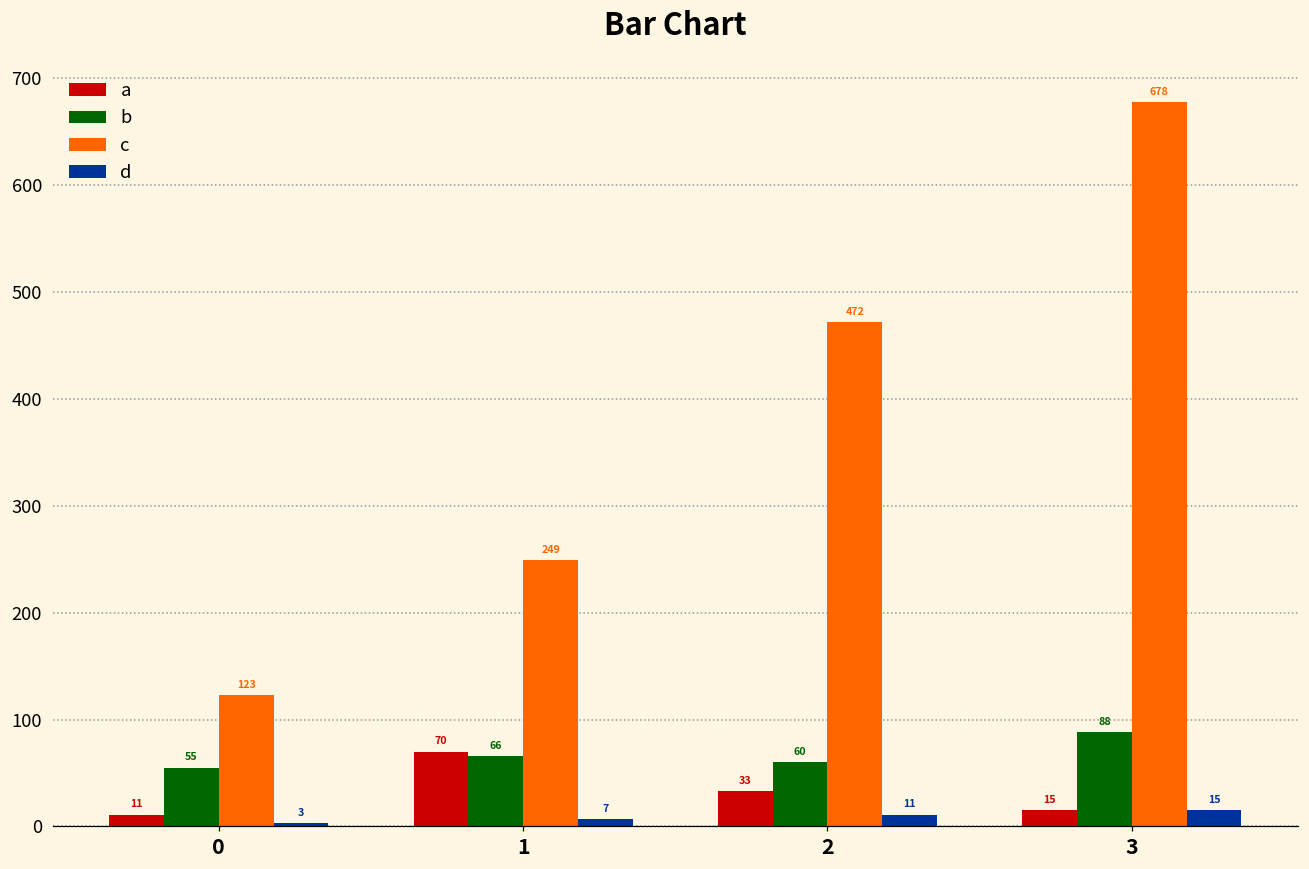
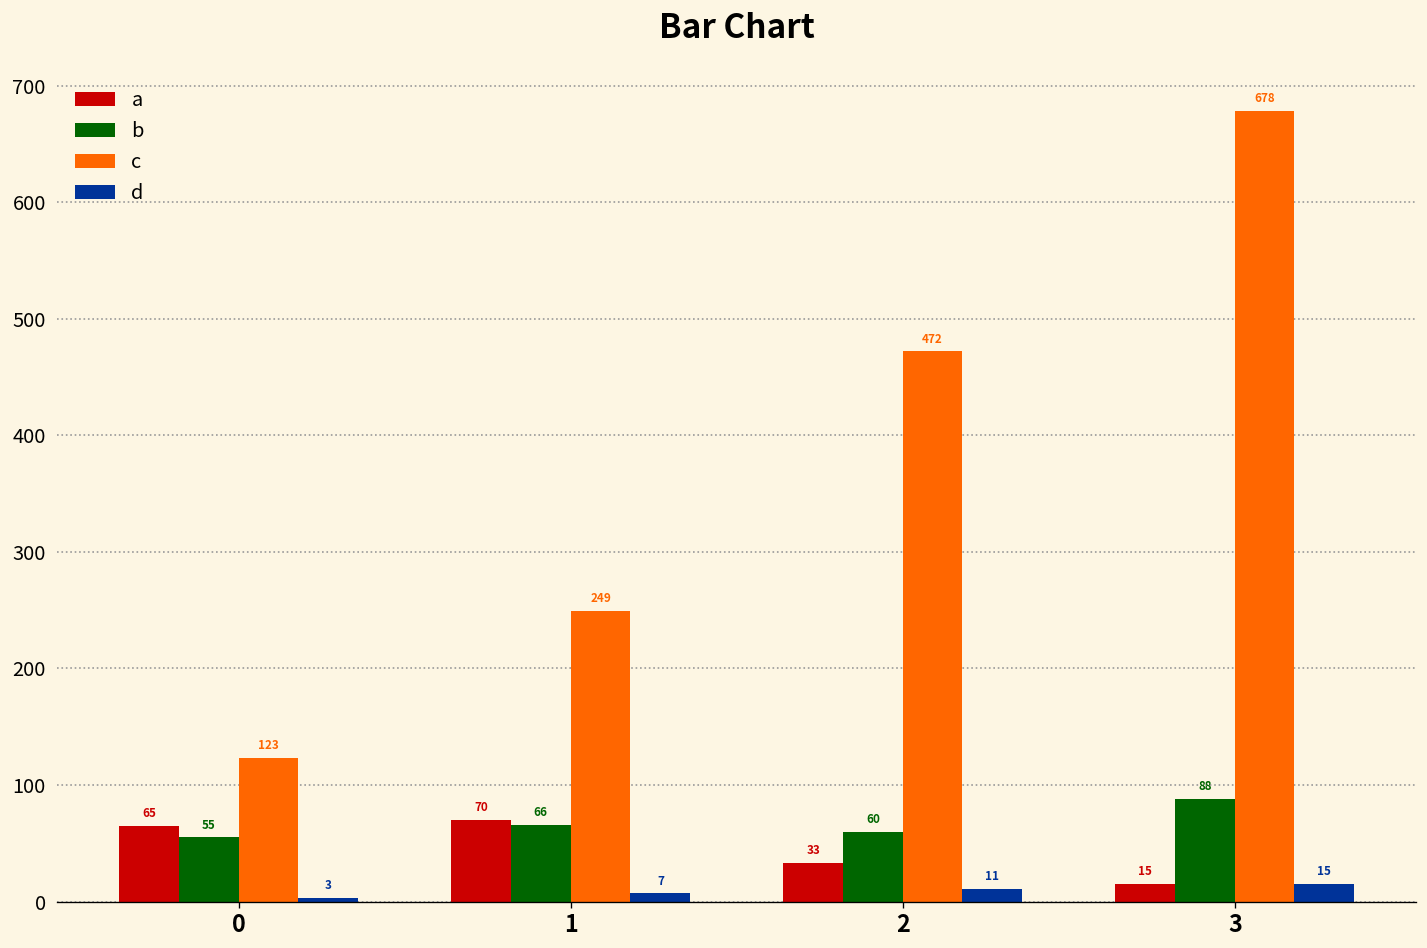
a, 0: 11 -> 65
